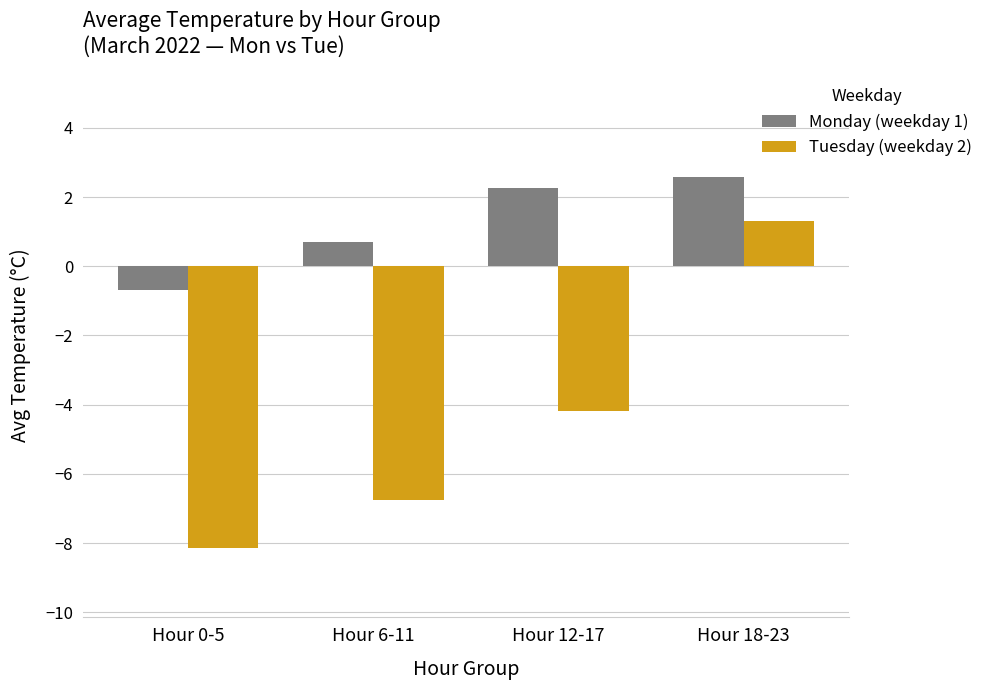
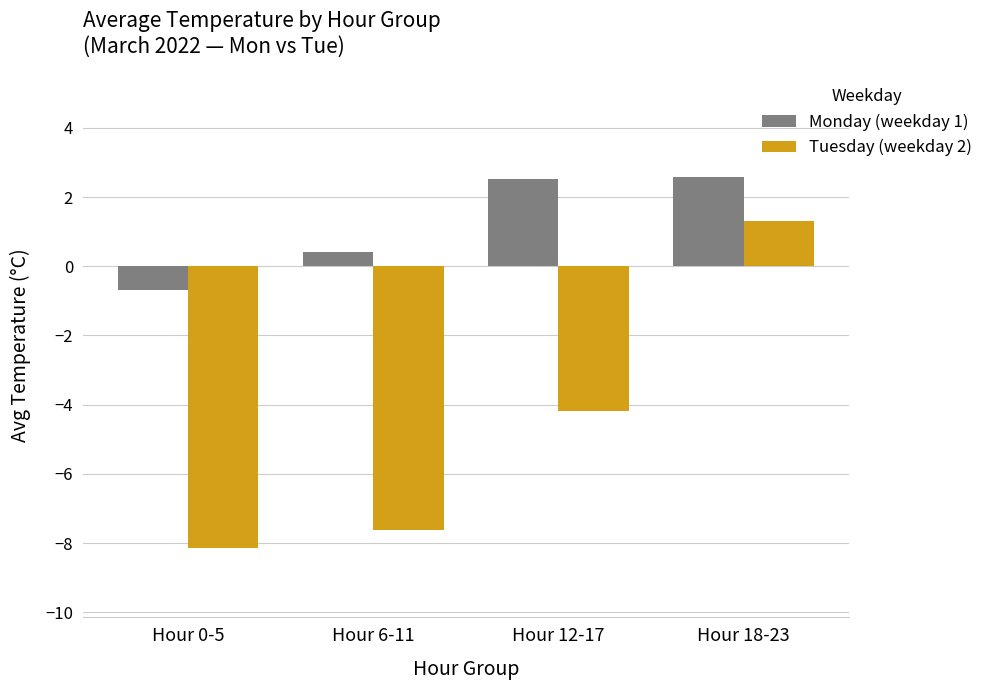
Monday (weekday 1), Hour 6-11: 0.7 -> 0.4
Tuesday (weekday 2), Hour 6-11: -6.8 -> -7.6
Monday (weekday 1), Hour 12-17: 2.3 -> 2.5
